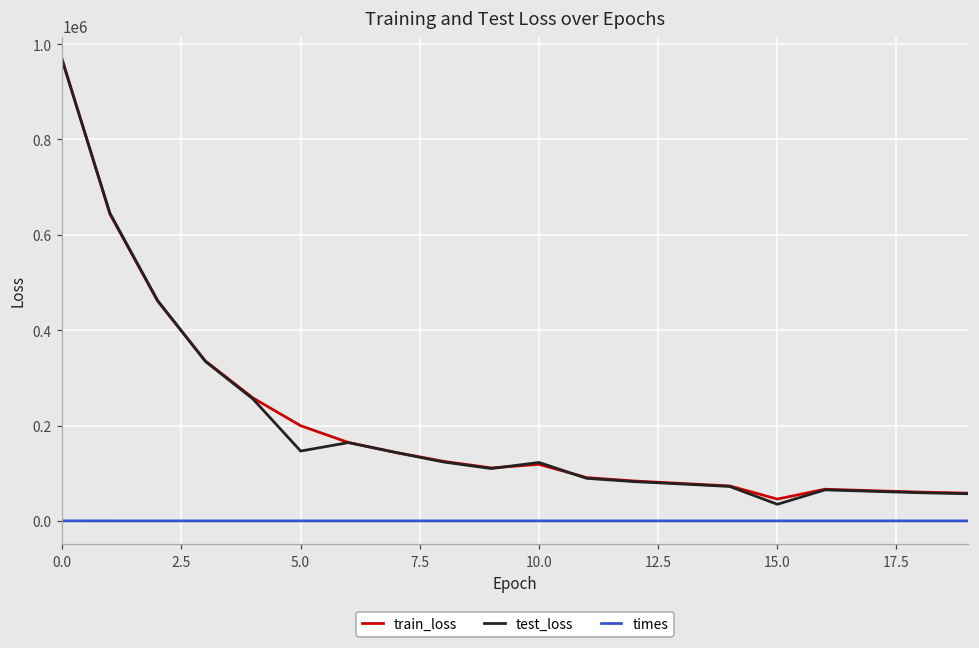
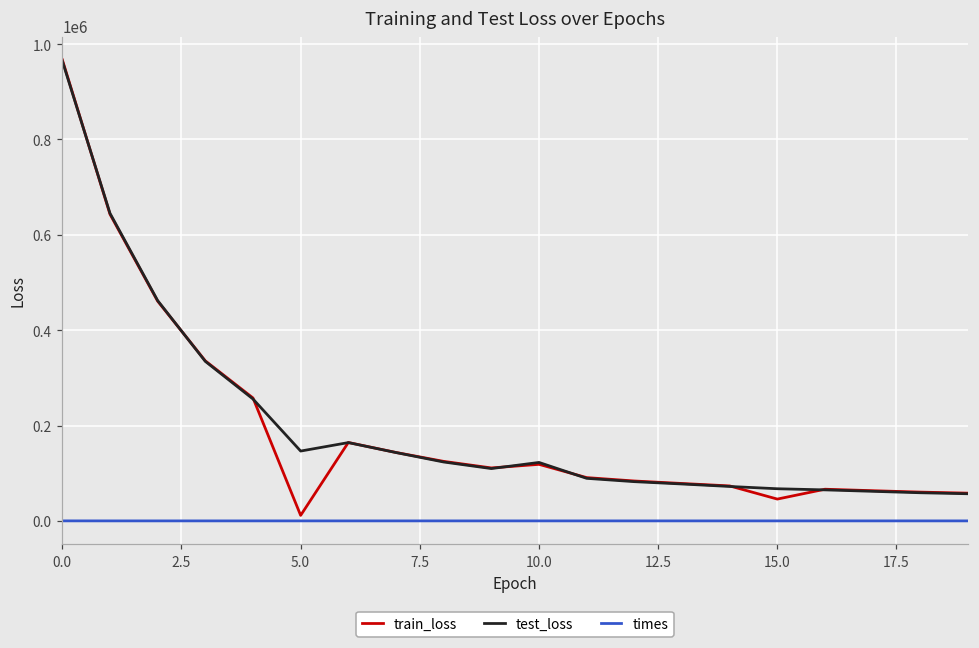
train_loss, 5.0: 200000 -> 10000
test_loss, 15.0: 30000 -> 70000
